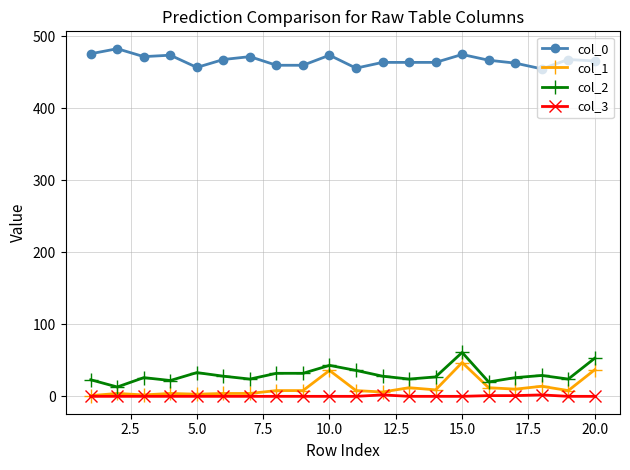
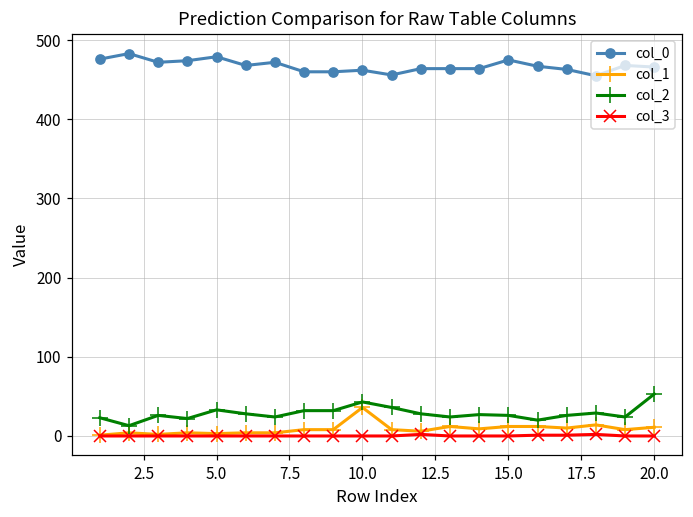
col_0, 5.0: 460 -> 480
col_0, 10.0: 470 -> 460
col_1, 15.0: 50 -> 10
col_2, 15.0: 60 -> 30
col_1, 20.0: 40 -> 10
